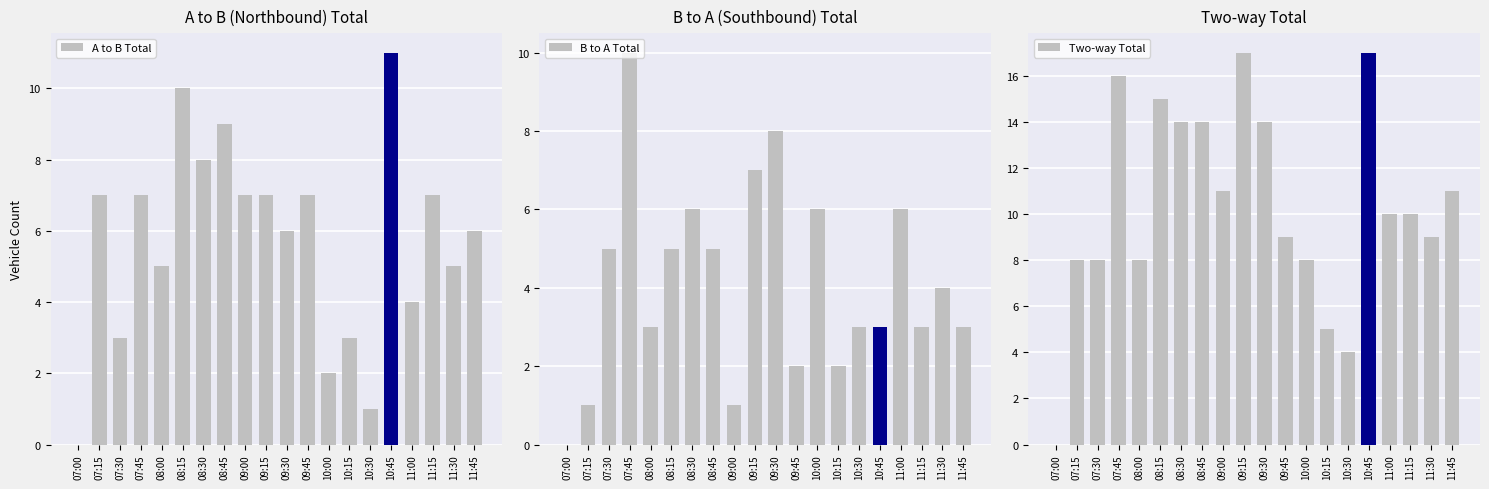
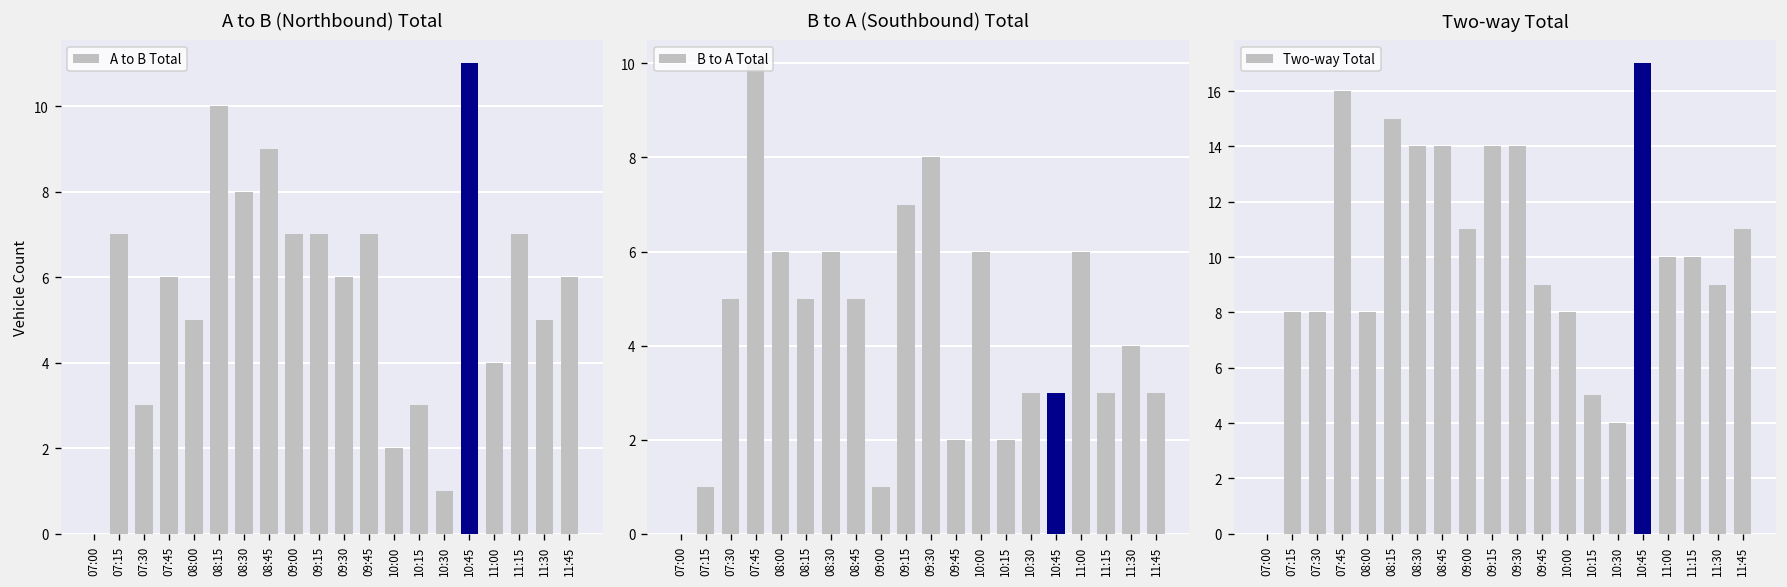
A to B (Northbound) Total, 07:45: 7 -> 6
B to A (Southbound) Total, 08:00: 3 -> 6
Two-way Total, 09:15: 17 -> 14
